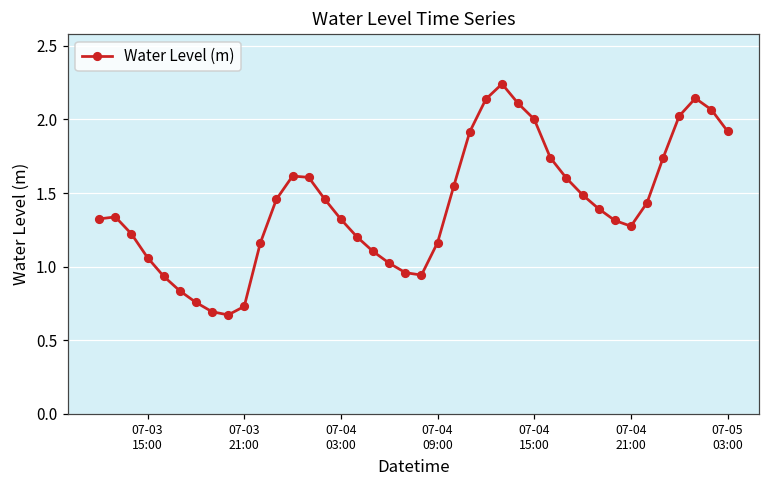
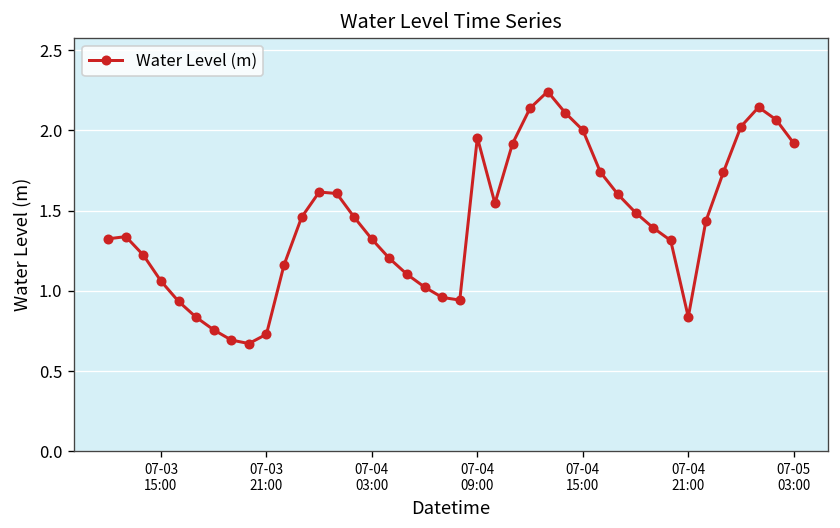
07-04 09:00: 1.16 -> 1.96
07-04 21:00: 1.27 -> 0.84
